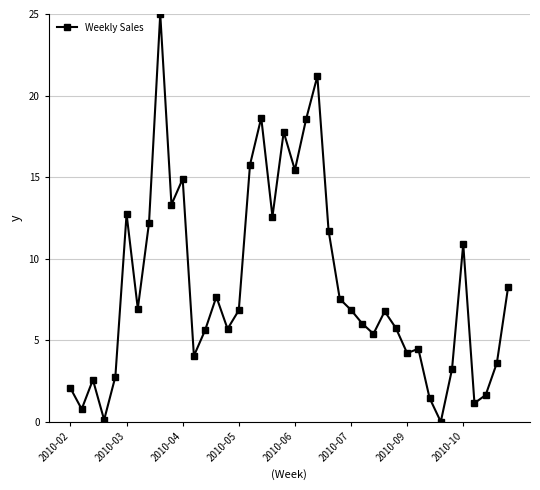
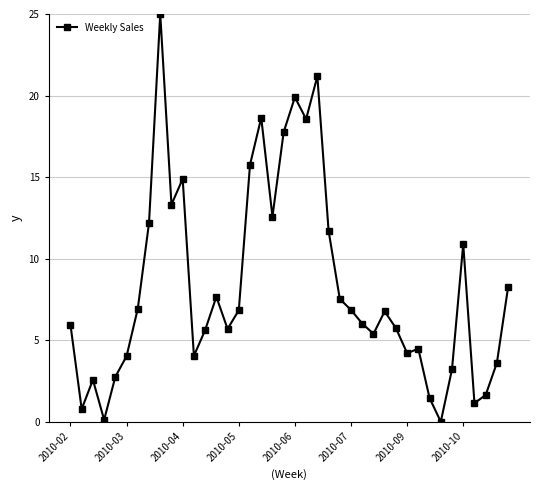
2010-02: 2.1 -> 5.9
2010-03: 12.7 -> 4.0
2010-06: 15.4 -> 19.9
